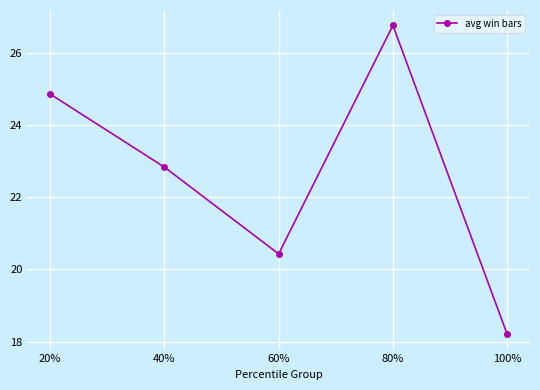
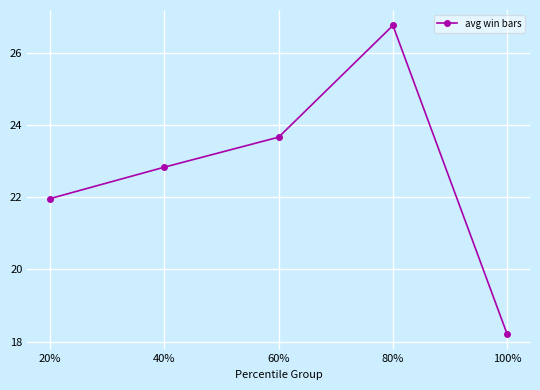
20%: 24.9 -> 22.0
60%: 20.4 -> 23.7
